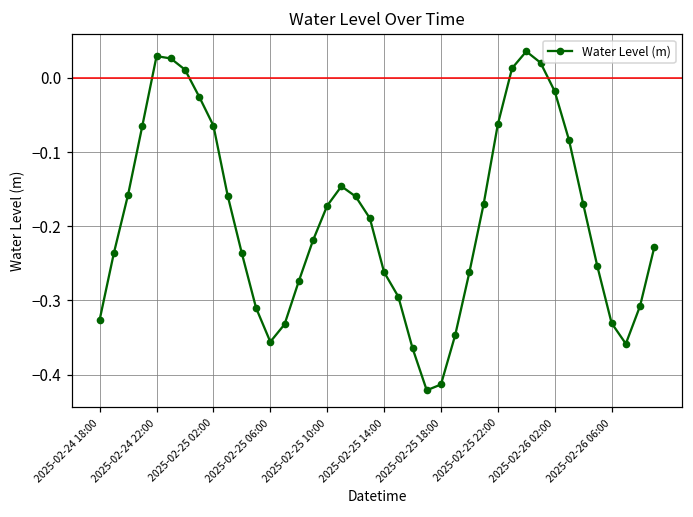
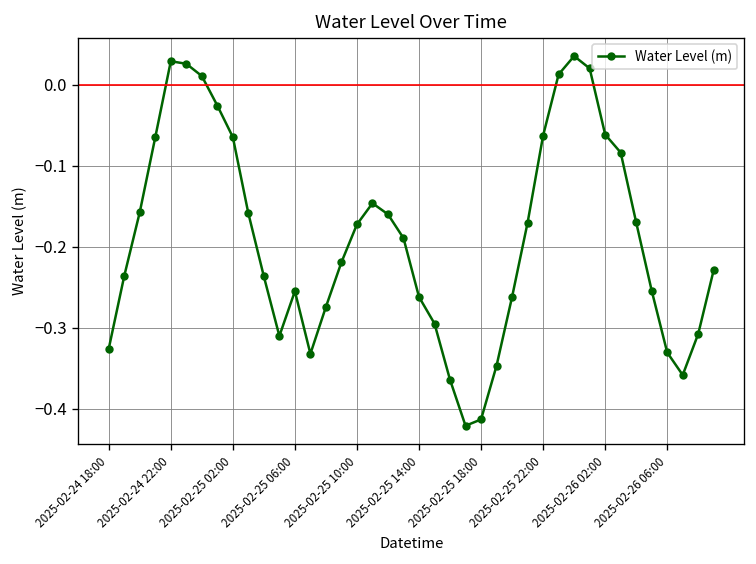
2025-02-25 06:00: -0.36 -> -0.25
2025-02-26 02:00: -0.02 -> -0.06
